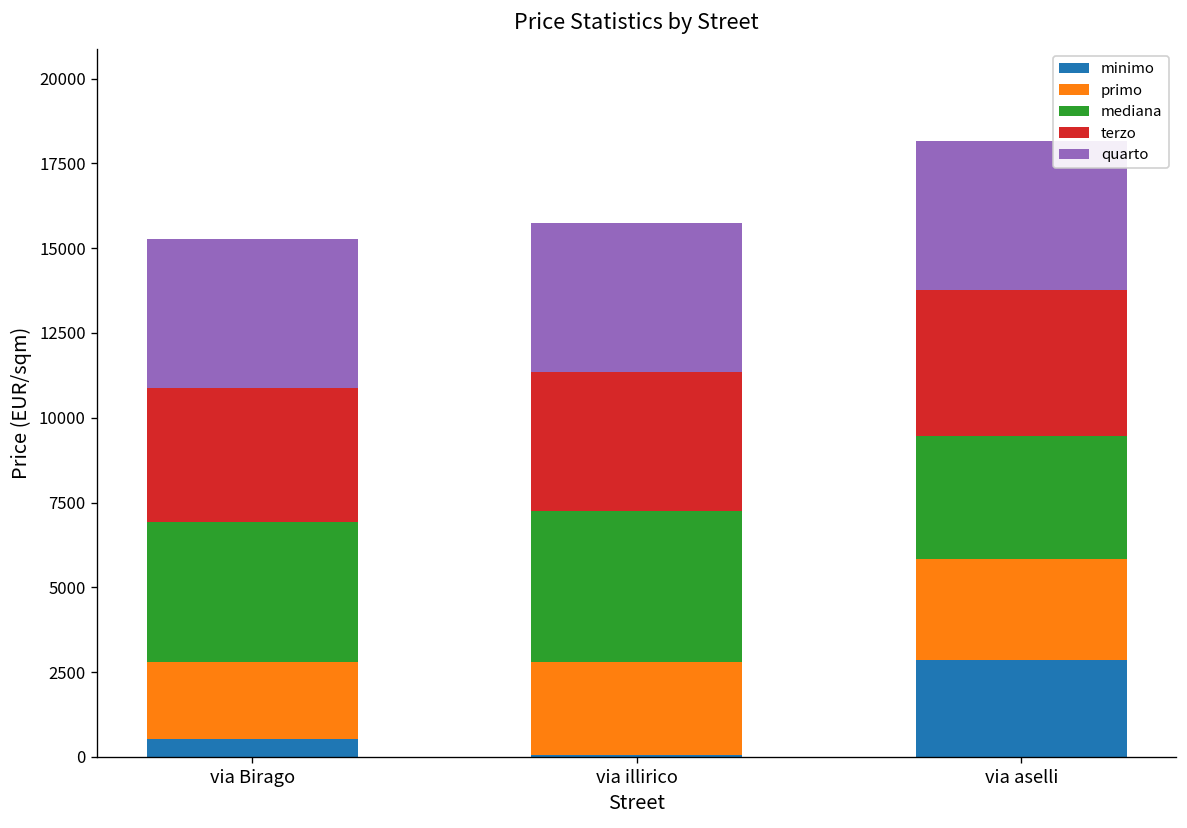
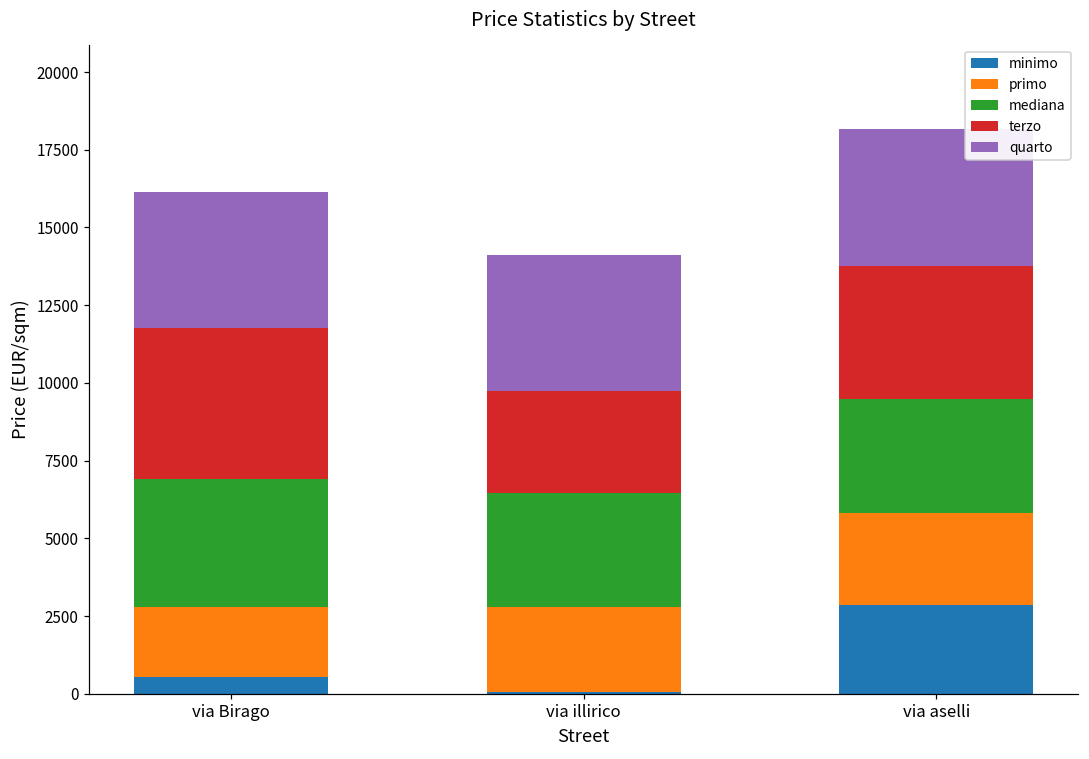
terzo, via Birago: 4000 -> 4800
mediana, via illirico: 4500 -> 3600
terzo, via illirico: 4100 -> 3300
